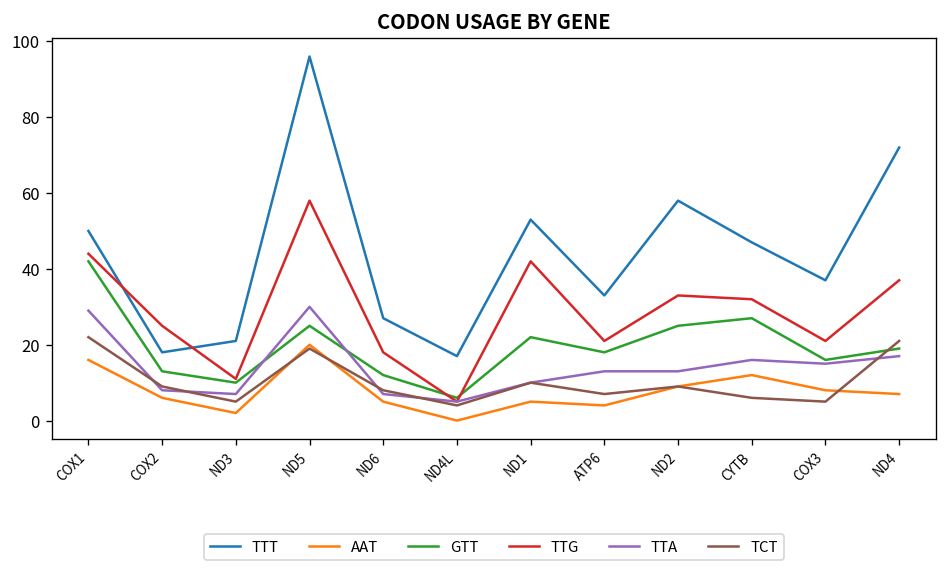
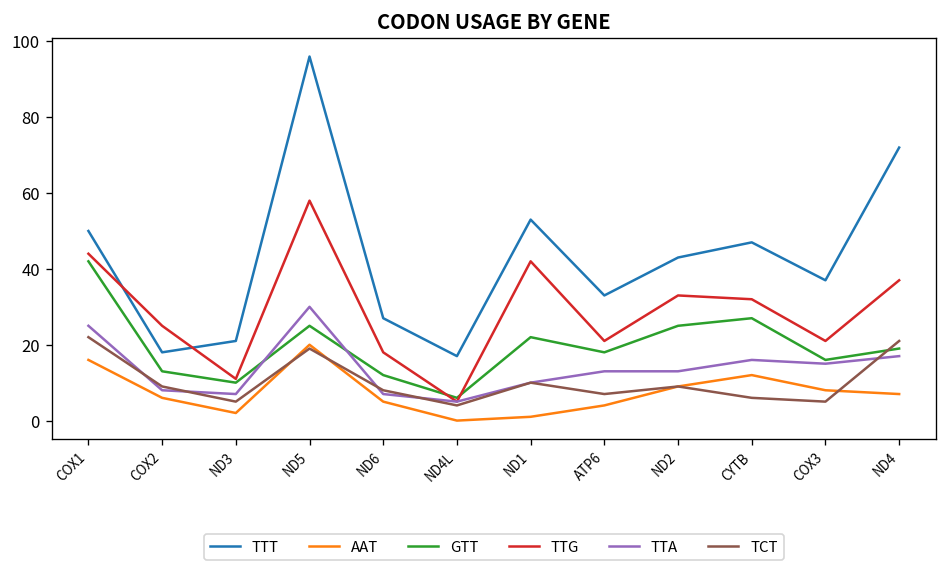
TTA, COX1: 29 -> 25
AAT, ND1: 5 -> 1
TTT, ND2: 58 -> 43
